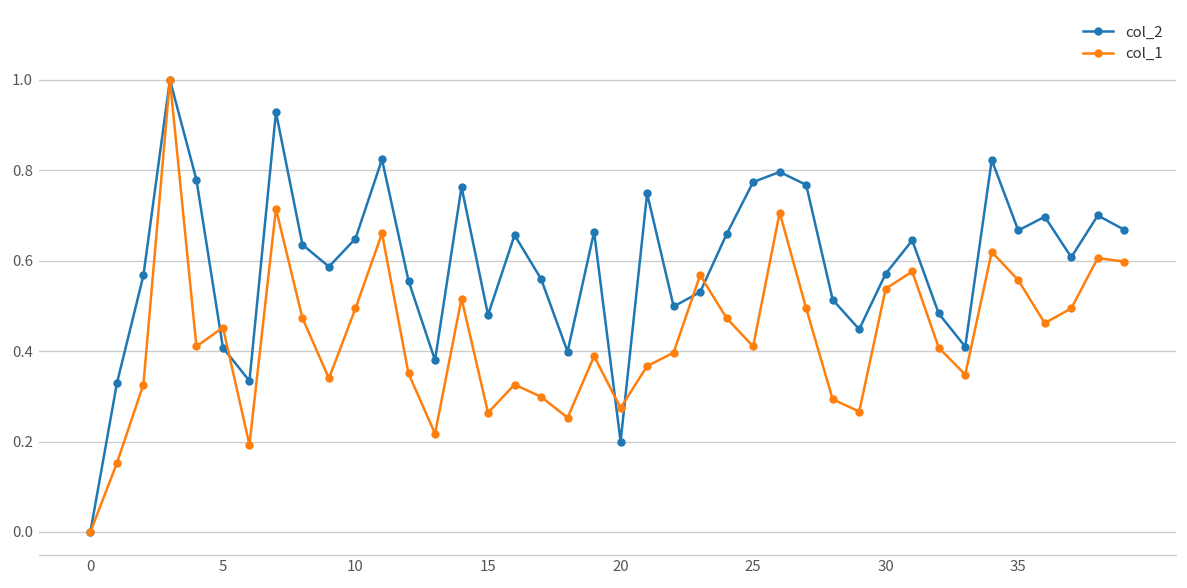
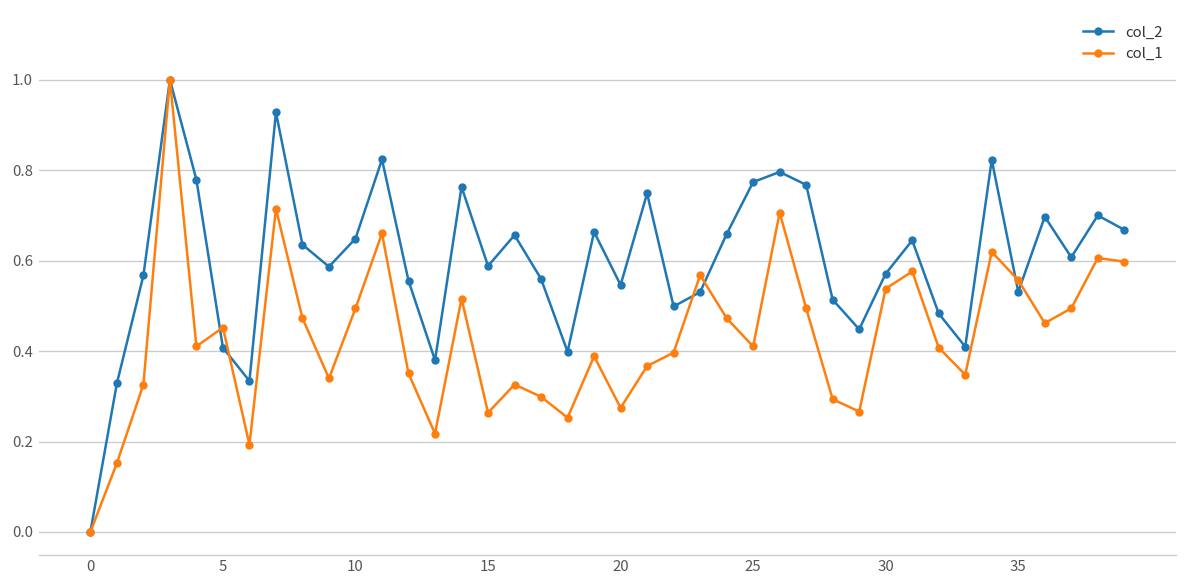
col_2, 15: 0.48 -> 0.59
col_2, 20: 0.20 -> 0.55
col_2, 35: 0.67 -> 0.53
